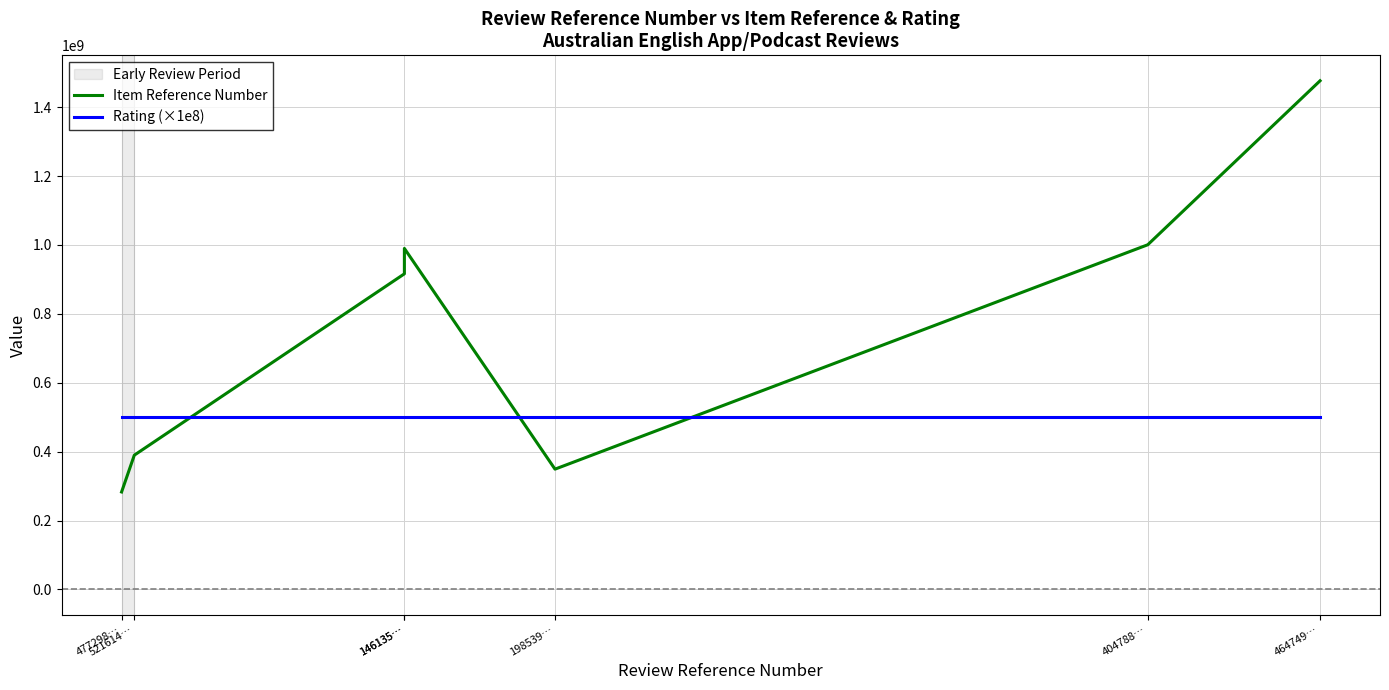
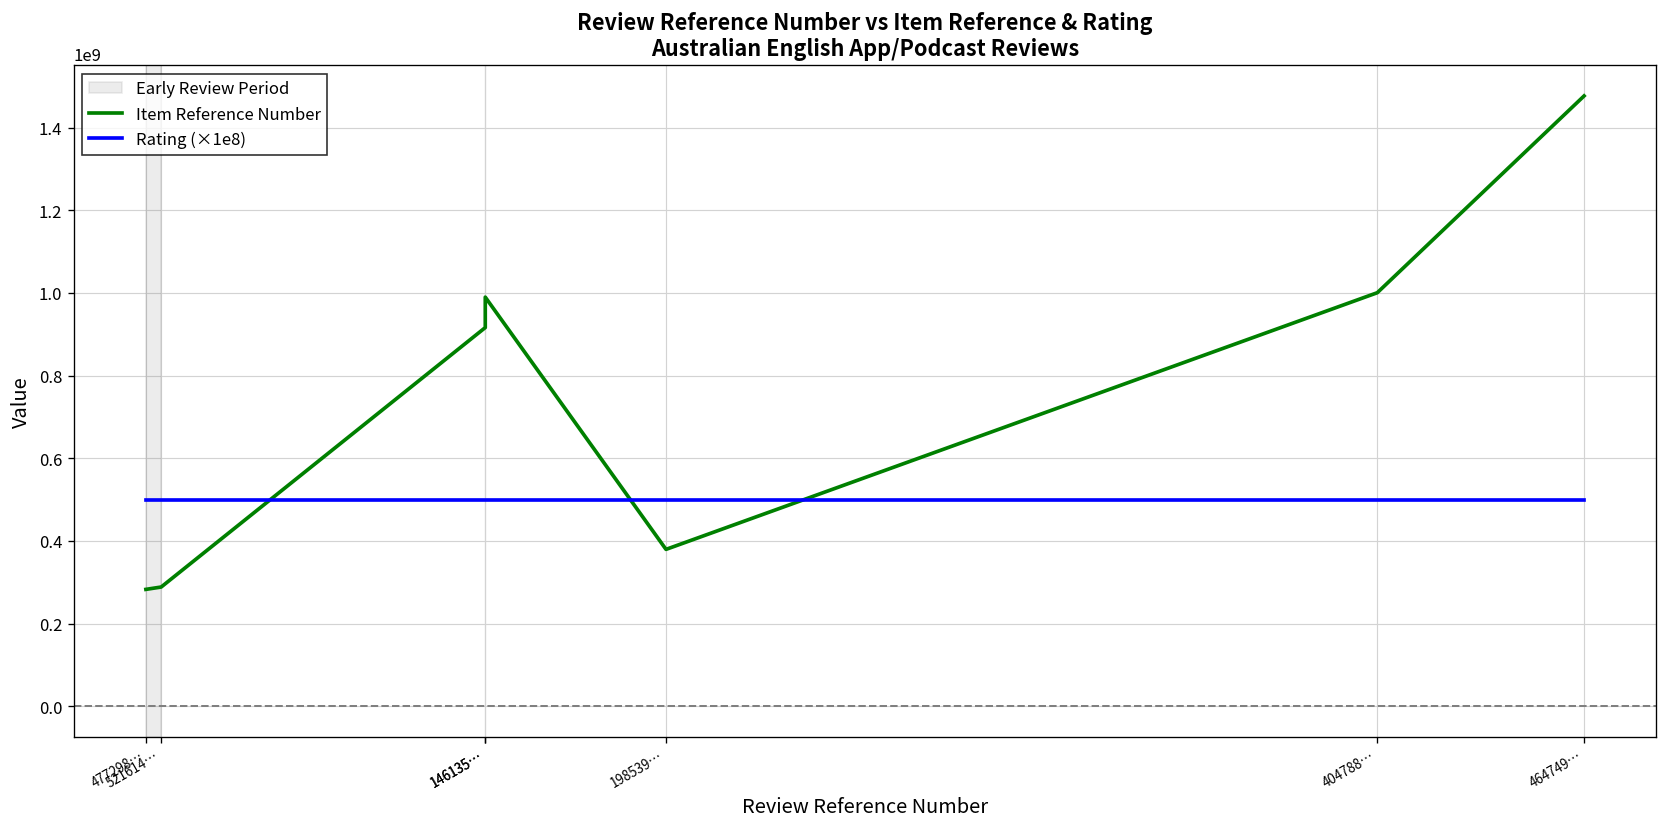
Item Reference Number, 521614…: 390000000 -> 290000000
Item Reference Number, 198539…: 350000000 -> 380000000
